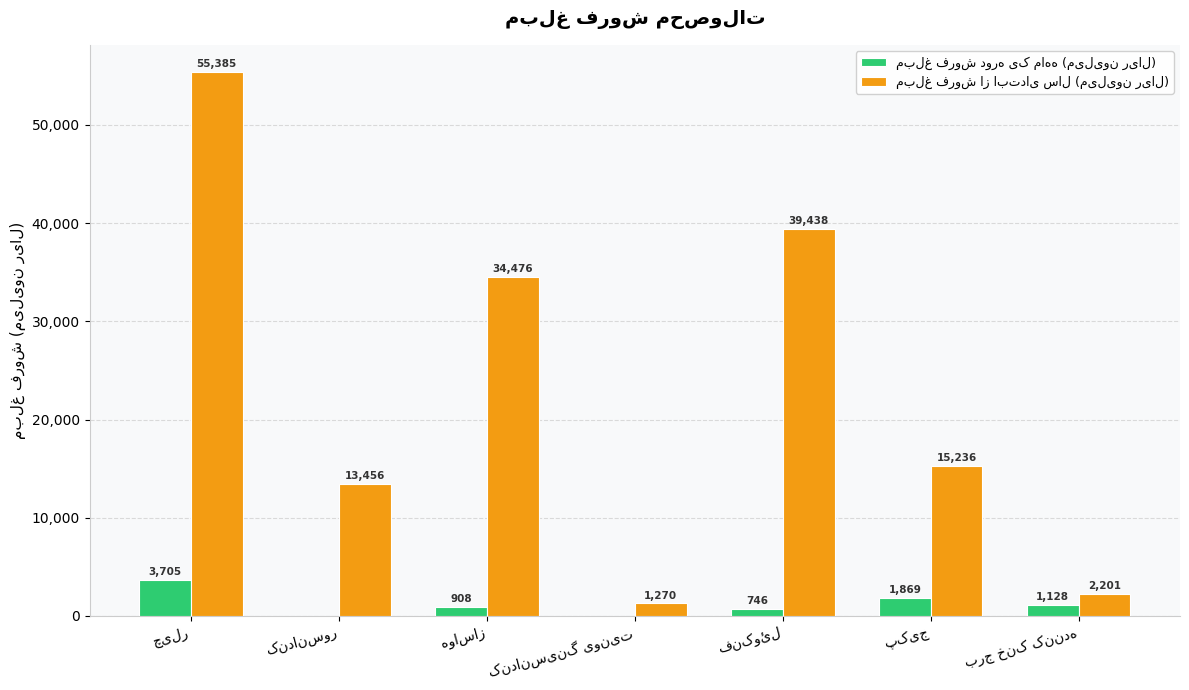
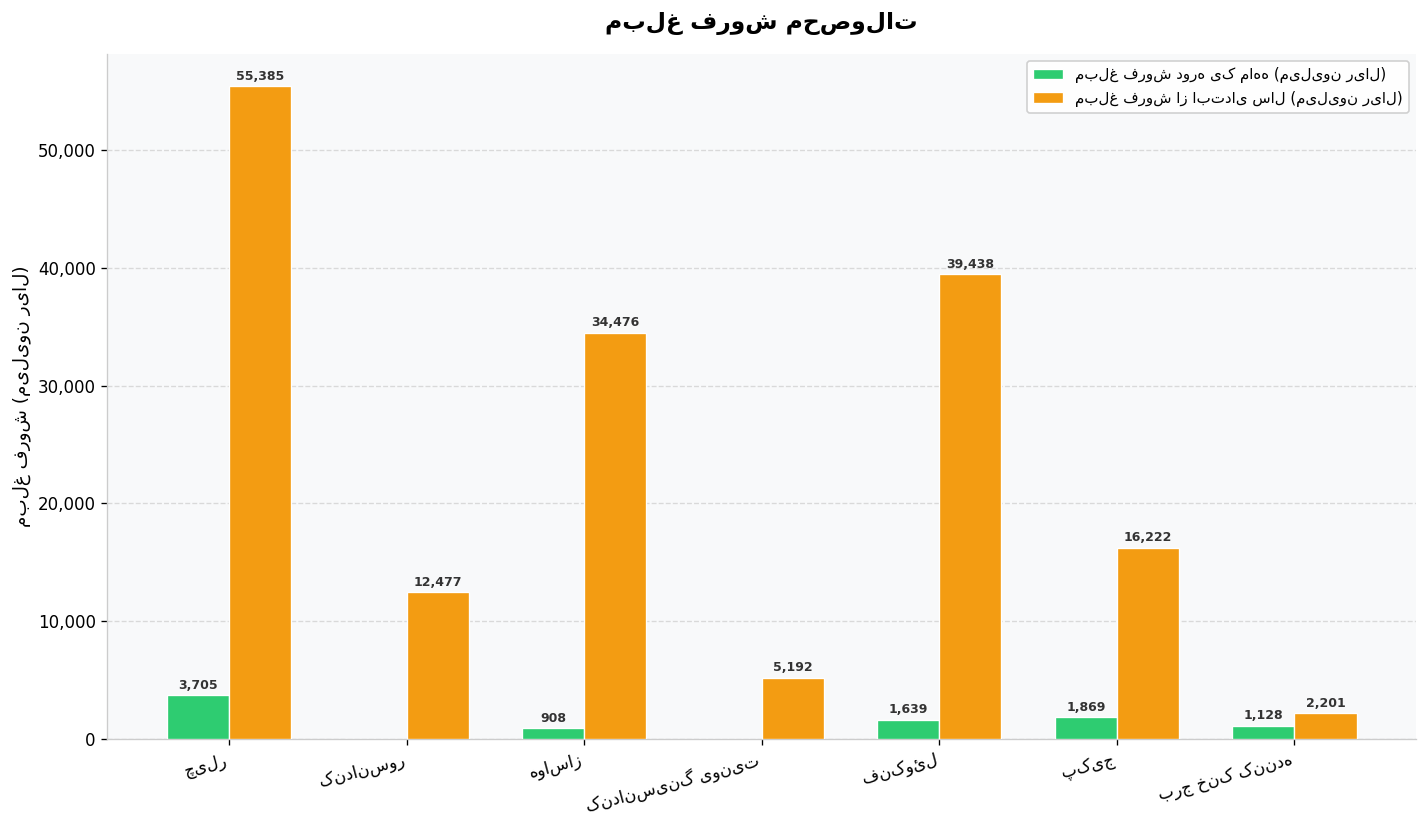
مبلغ فروش از ابتدای سال (میلیون ریال), کندانسور: 13,456 -> 12,477
مبلغ فروش از ابتدای سال (میلیون ریال), کندانسینگ یونیت: 1,270 -> 5,192
مبلغ فروش دوره یک ماهه (میلیون ریال), فنکوئل: 746 -> 1,639
مبلغ فروش از ابتدای سال (میلیون ریال), پکیج: 15,236 -> 16,222
